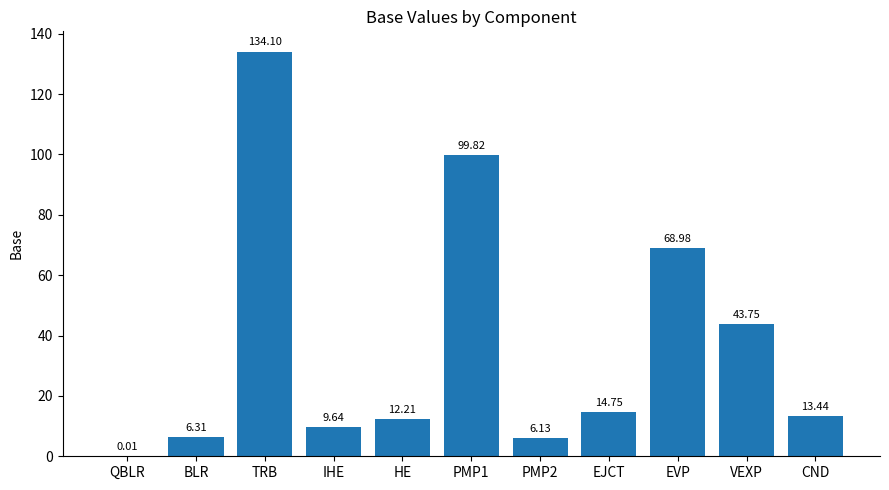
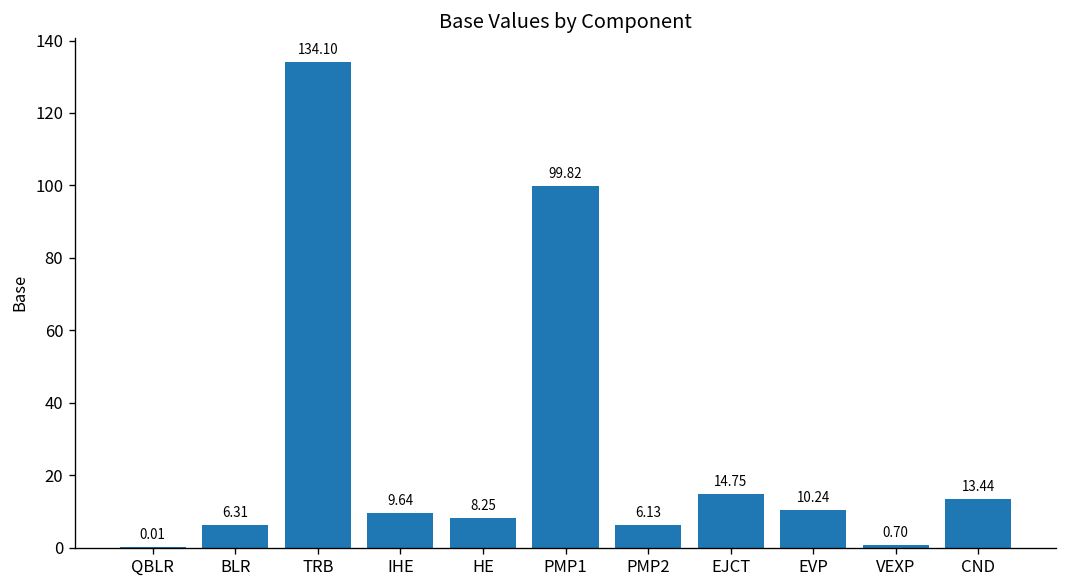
HE: 12.21 -> 8.25
EVP: 68.98 -> 10.24
VEXP: 43.75 -> 0.70
